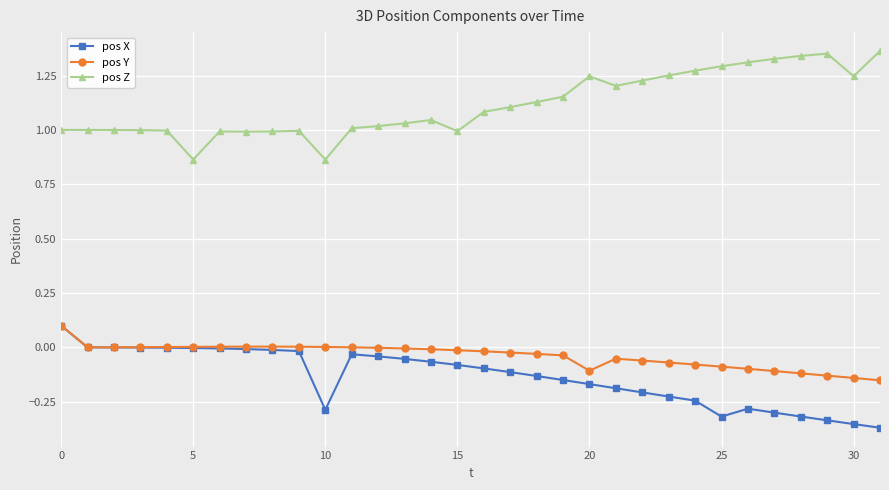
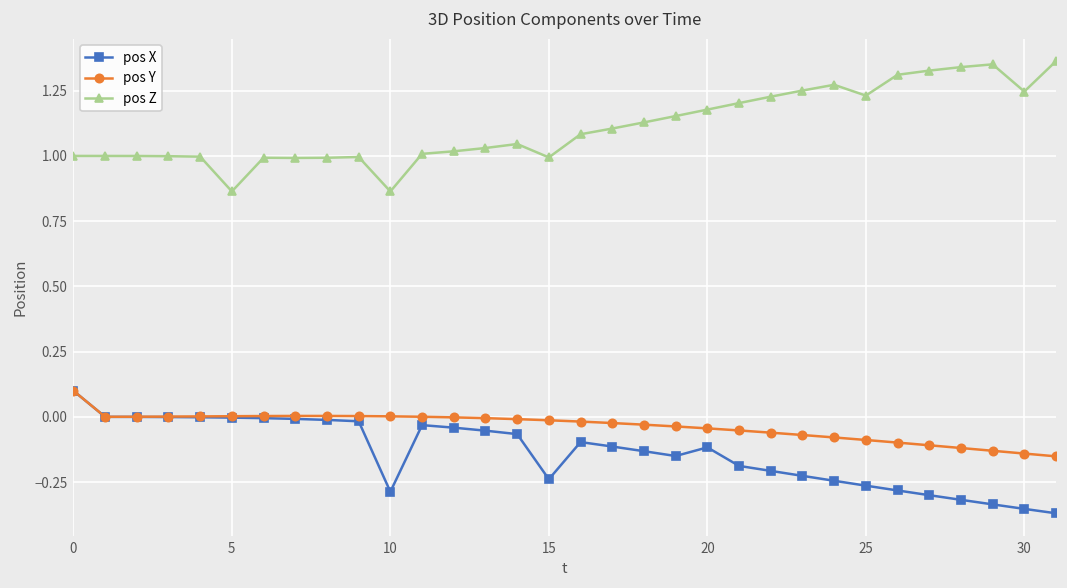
pos X, 15: -0.08 -> -0.24
pos X, 20: -0.17 -> -0.12
pos Y, 20: -0.11 -> -0.04
pos Z, 20: 1.25 -> 1.18
pos X, 25: -0.32 -> -0.26
pos Z, 25: 1.29 -> 1.23
